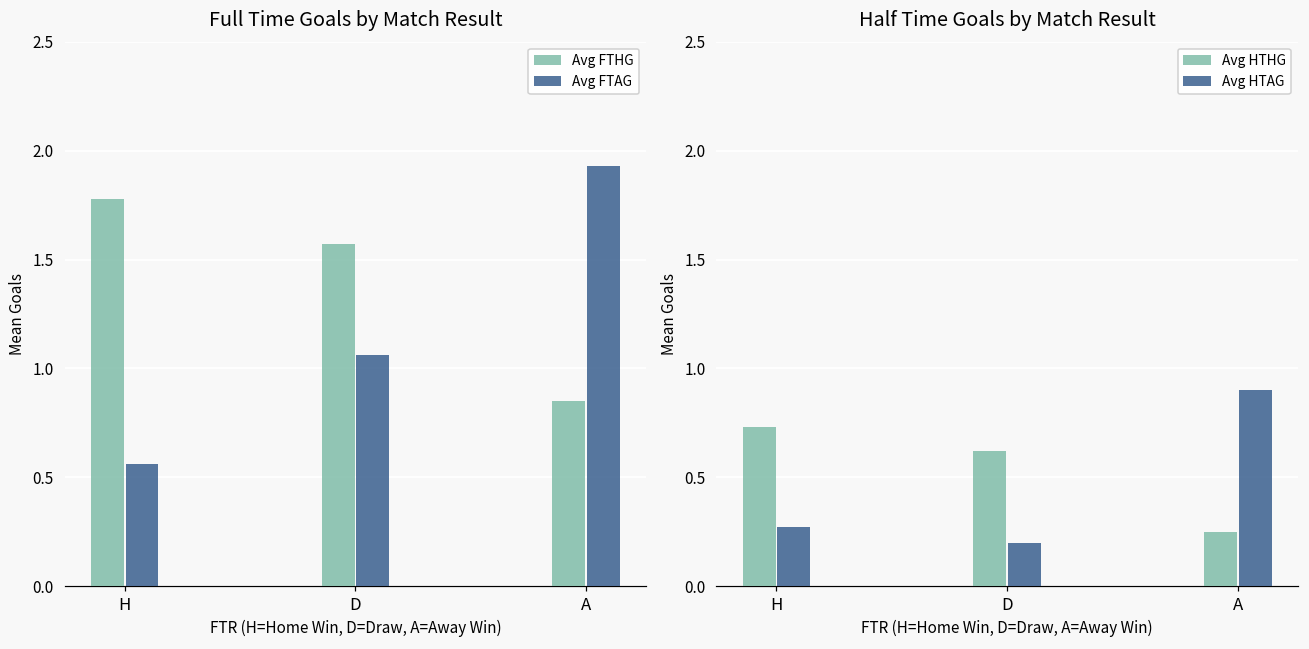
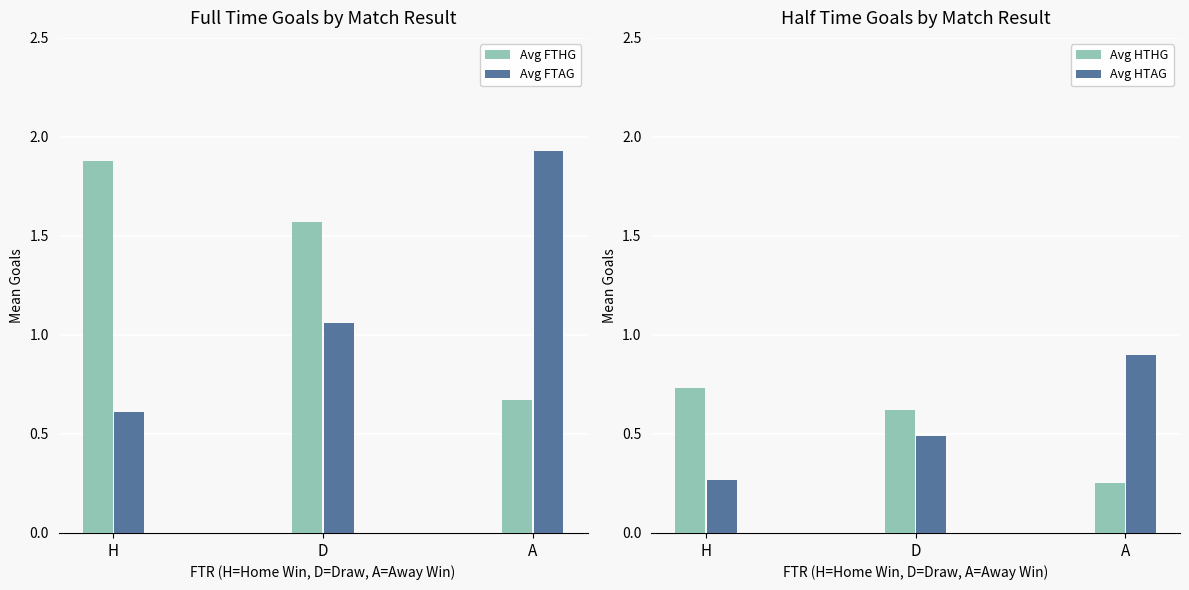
Full Time Goals by Match Result, Avg FTHG, H: 1.78 -> 1.88
Full Time Goals by Match Result, Avg FTAG, H: 0.56 -> 0.61
Full Time Goals by Match Result, Avg FTHG, A: 0.85 -> 0.67
Half Time Goals by Match Result, Avg HTAG, D: 0.20 -> 0.49
